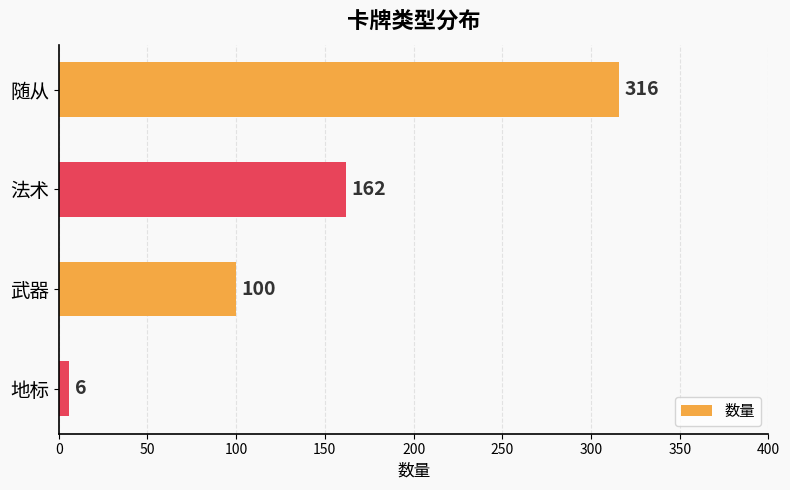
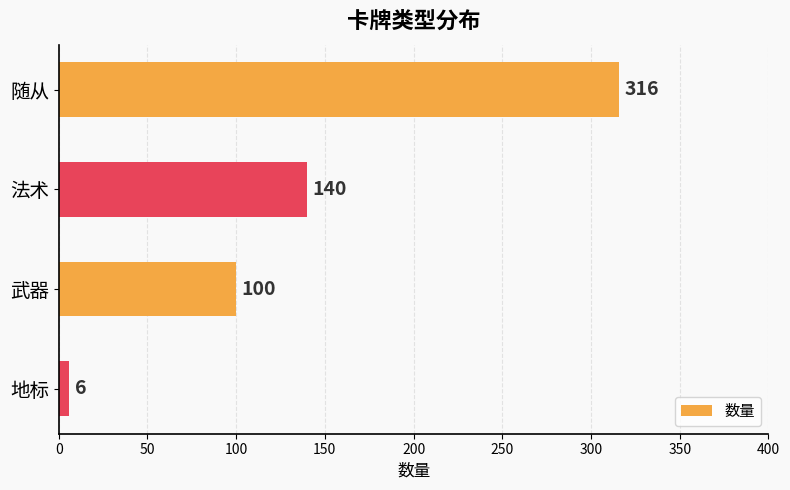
法术: 162 -> 140
